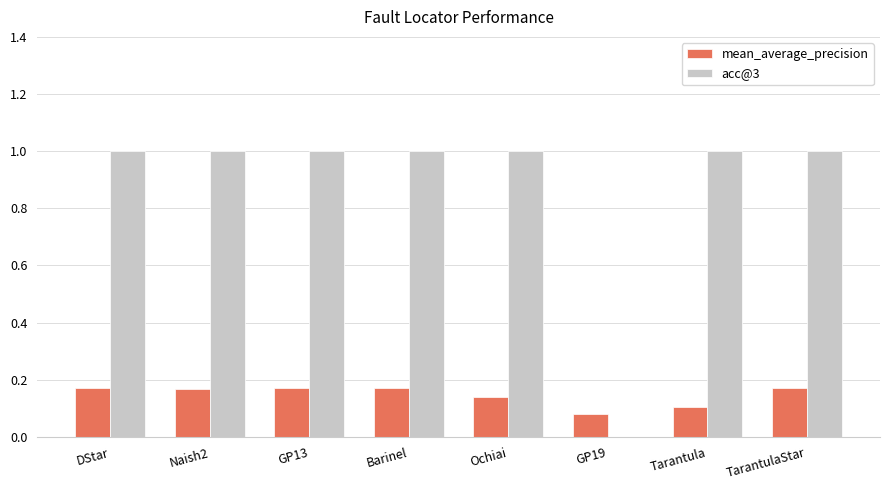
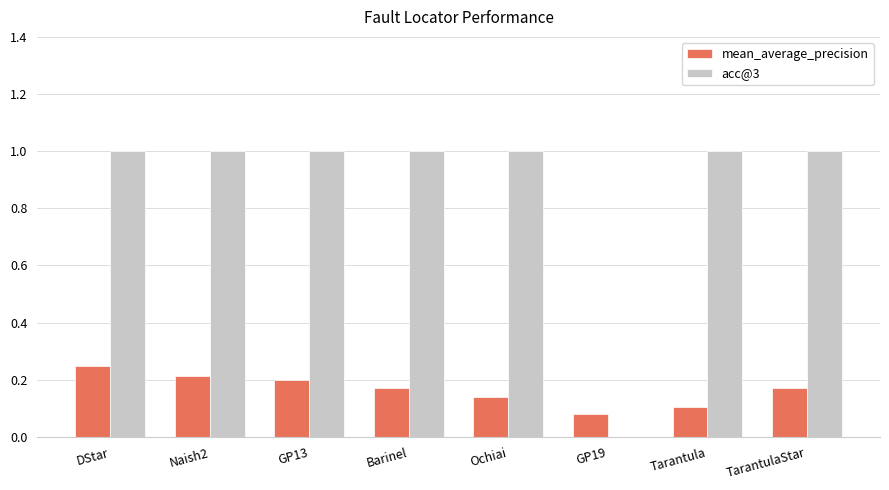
mean_average_precision, DStar: 0.17 -> 0.25
mean_average_precision, Naish2: 0.17 -> 0.21
mean_average_precision, GP13: 0.17 -> 0.20
